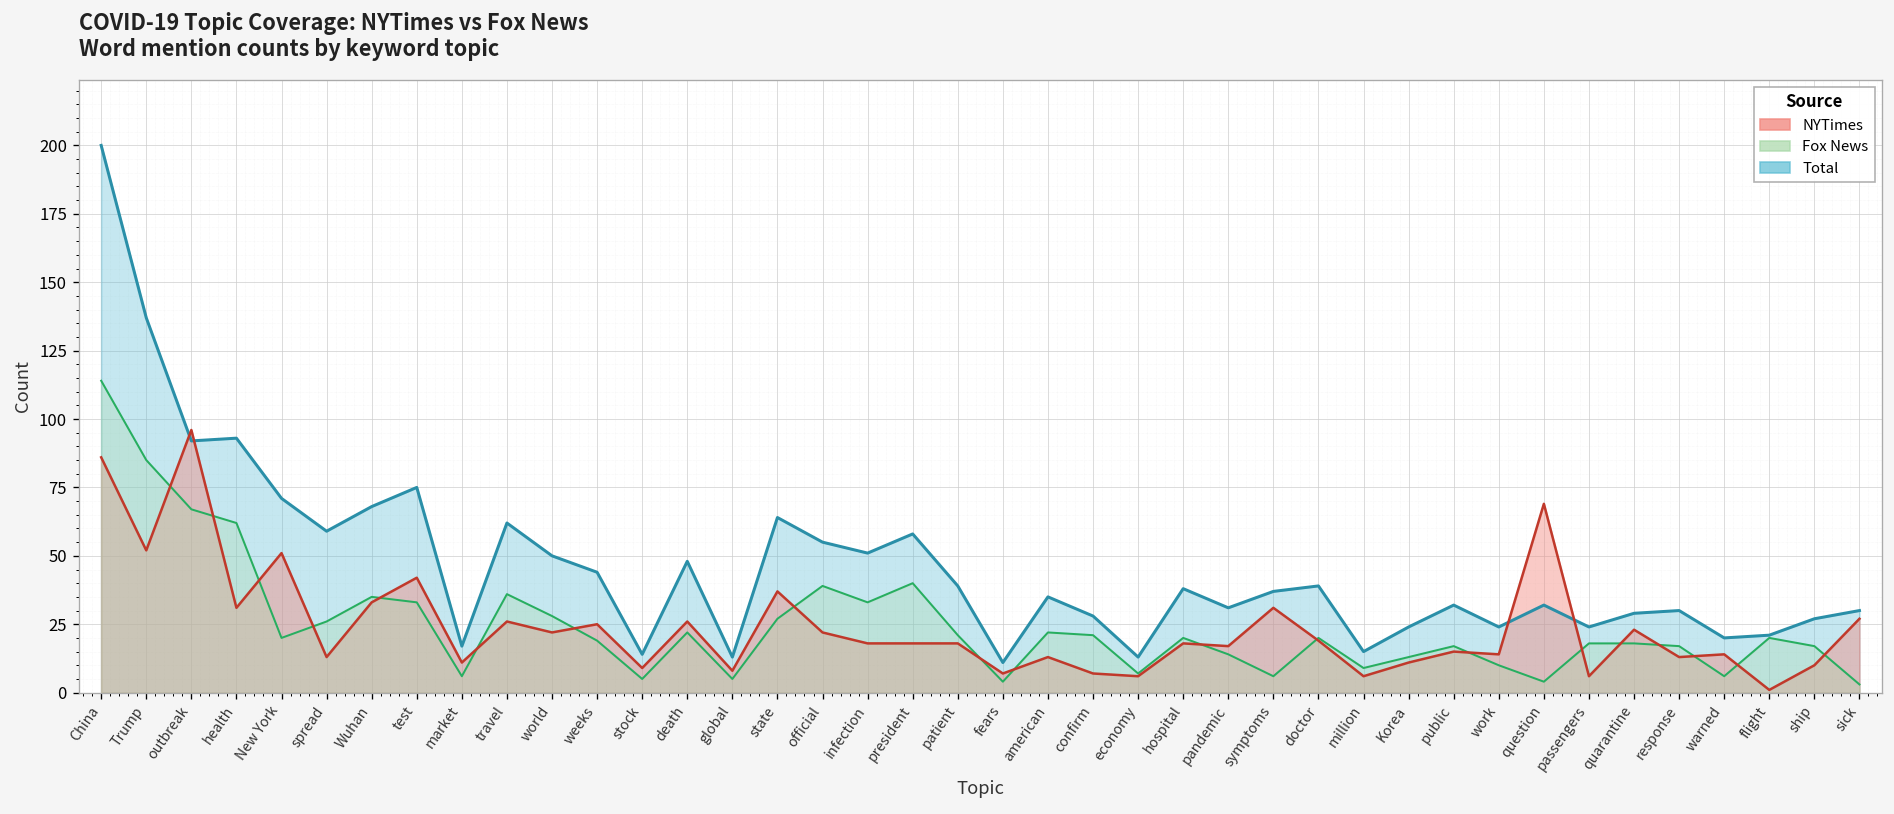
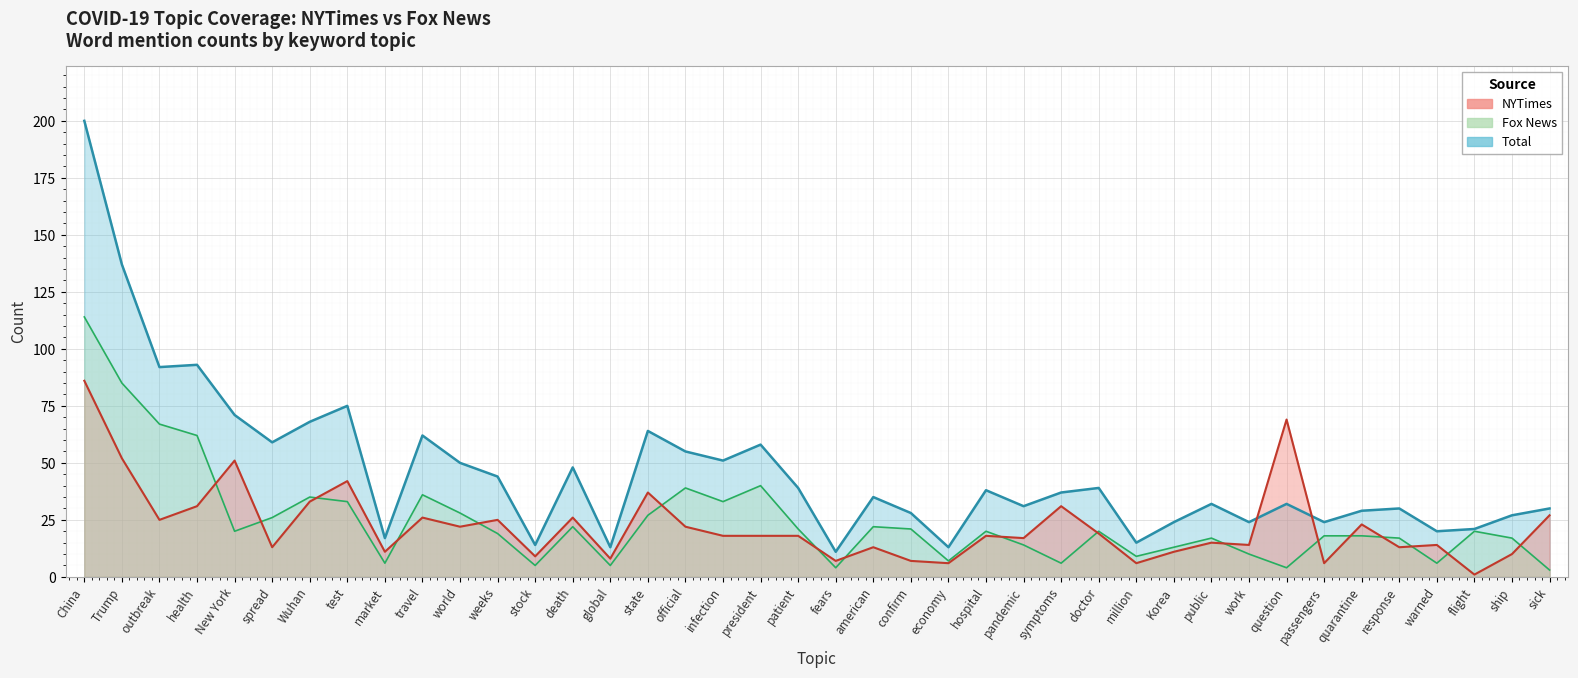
NYTimes, outbreak: 96 -> 25
